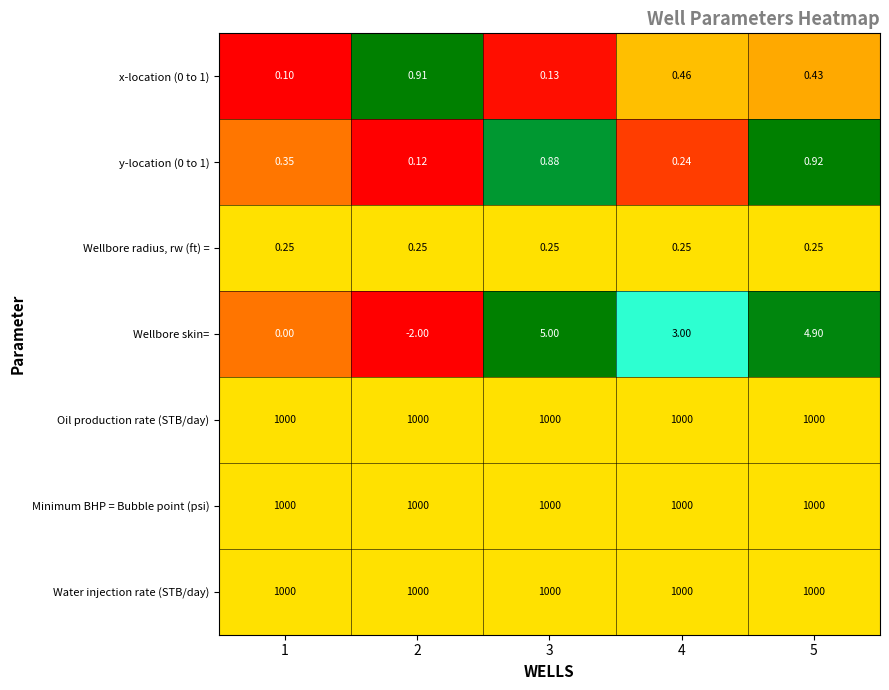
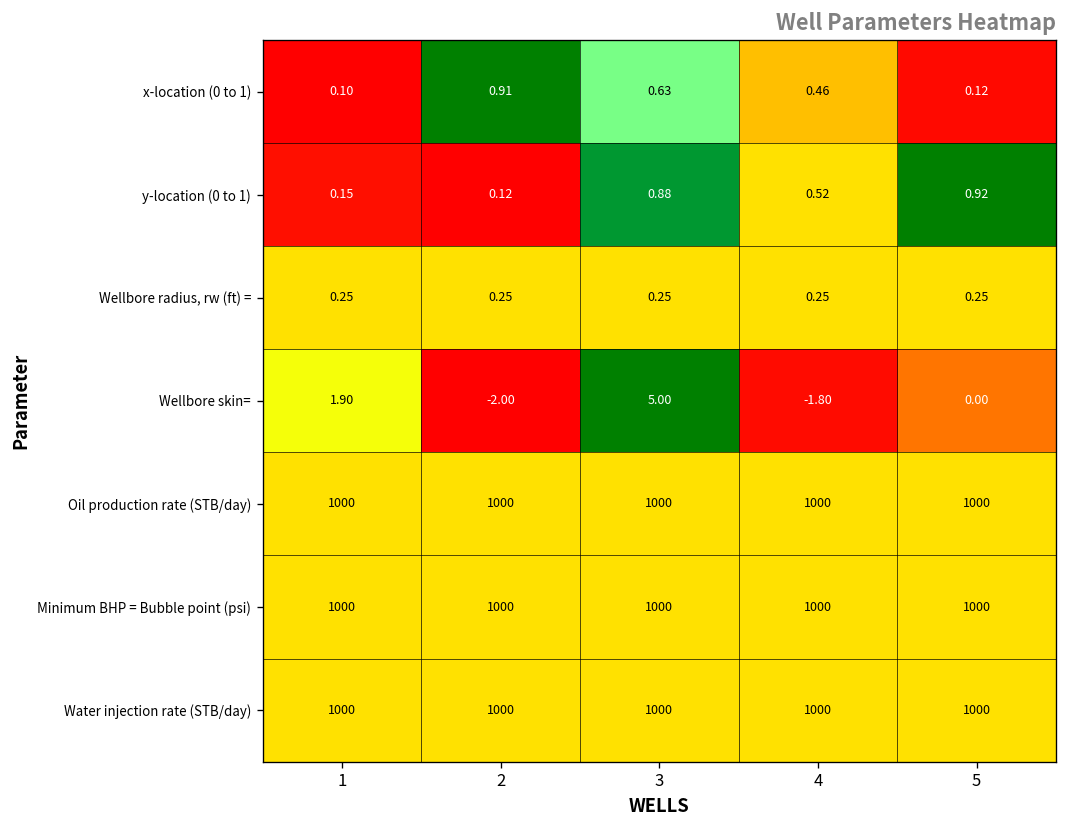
x-location (0 to 1), 3: 0.13 -> 0.63
x-location (0 to 1), 5: 0.43 -> 0.12
y-location (0 to 1), 1: 0.35 -> 0.15
y-location (0 to 1), 4: 0.24 -> 0.52
Wellbore skin=, 1: 0.00 -> 1.90
Wellbore skin=, 4: 3.00 -> -1.80
Wellbore skin=, 5: 4.90 -> 0.00
